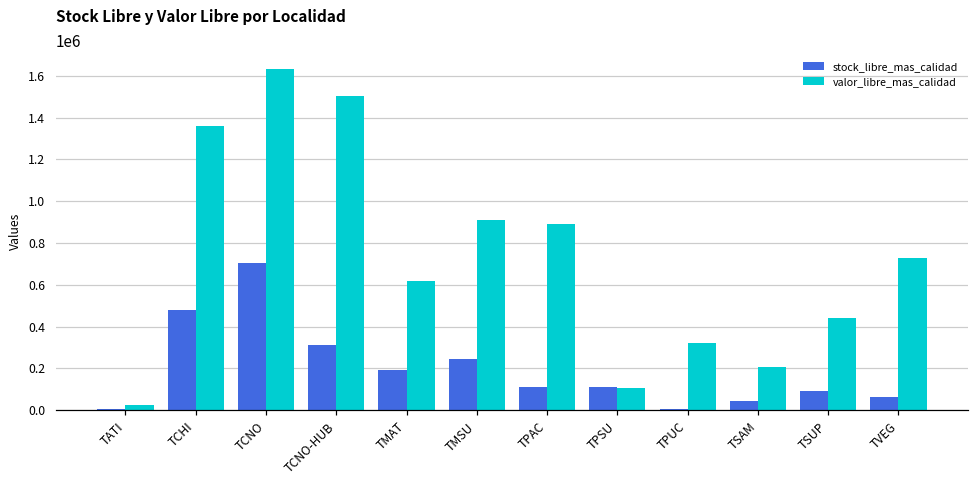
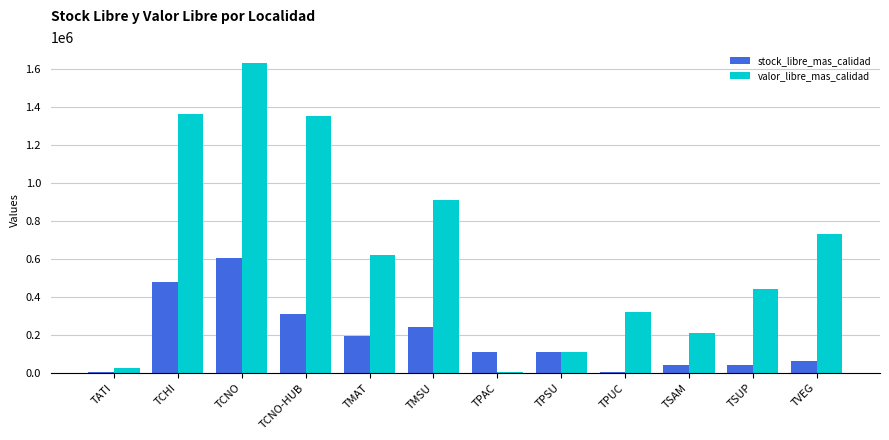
stock_libre_mas_calidad, TCNO: 700000 -> 610000
valor_libre_mas_calidad, TCNO-HUB: 1500000 -> 1350000
valor_libre_mas_calidad, TPAC: 890000 -> 10000
stock_libre_mas_calidad, TSUP: 90000 -> 40000
